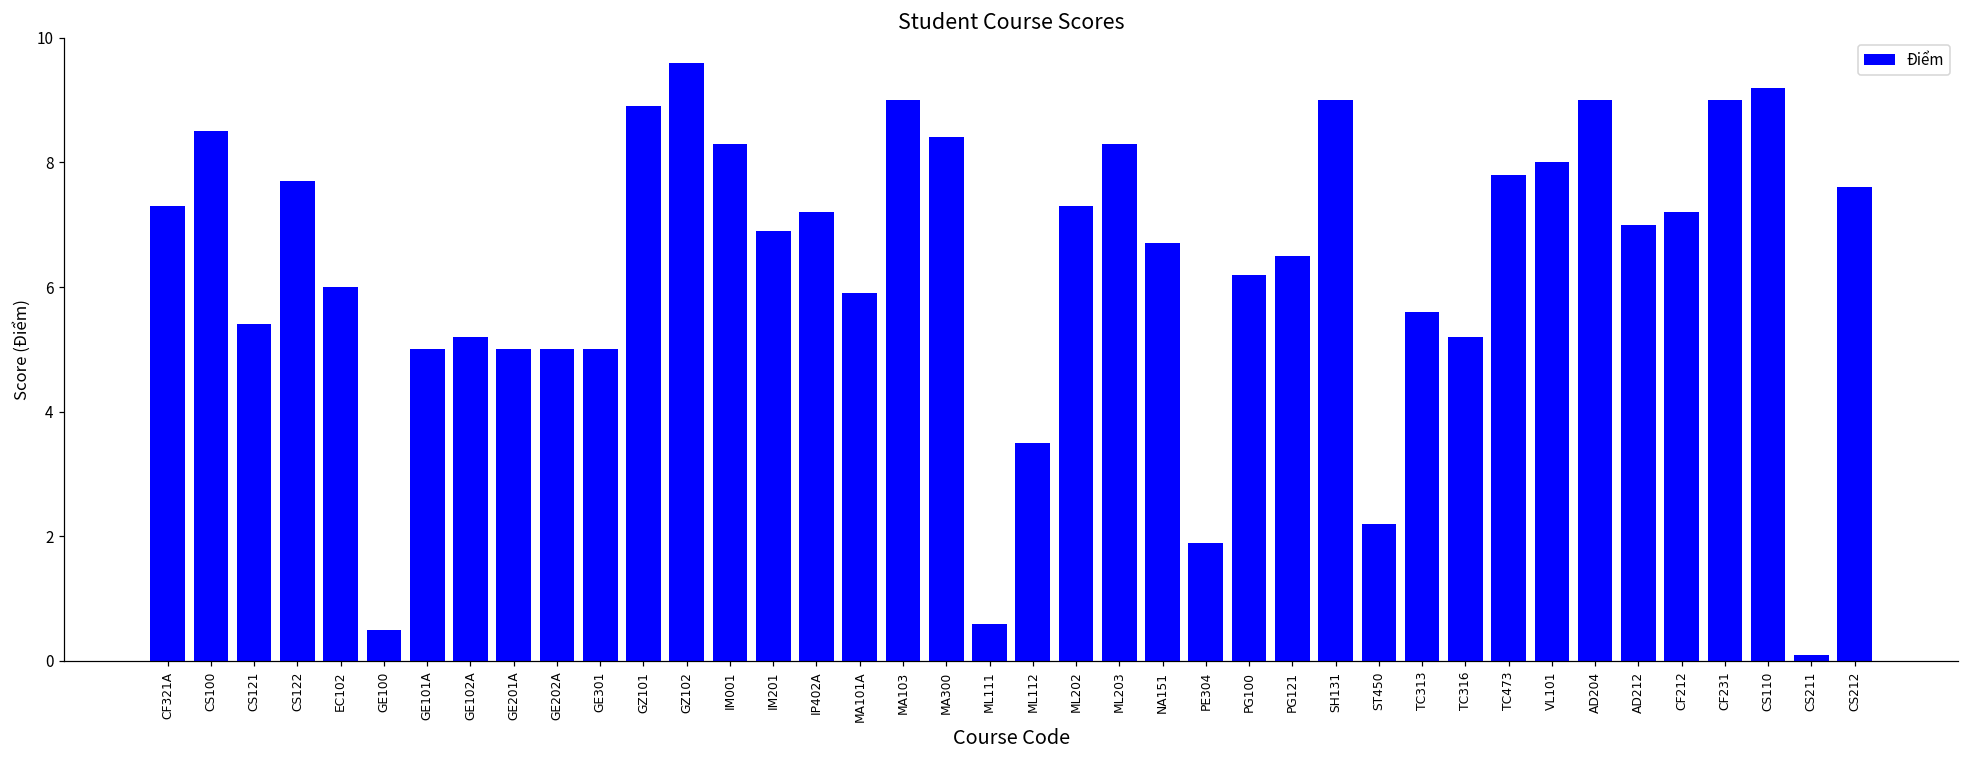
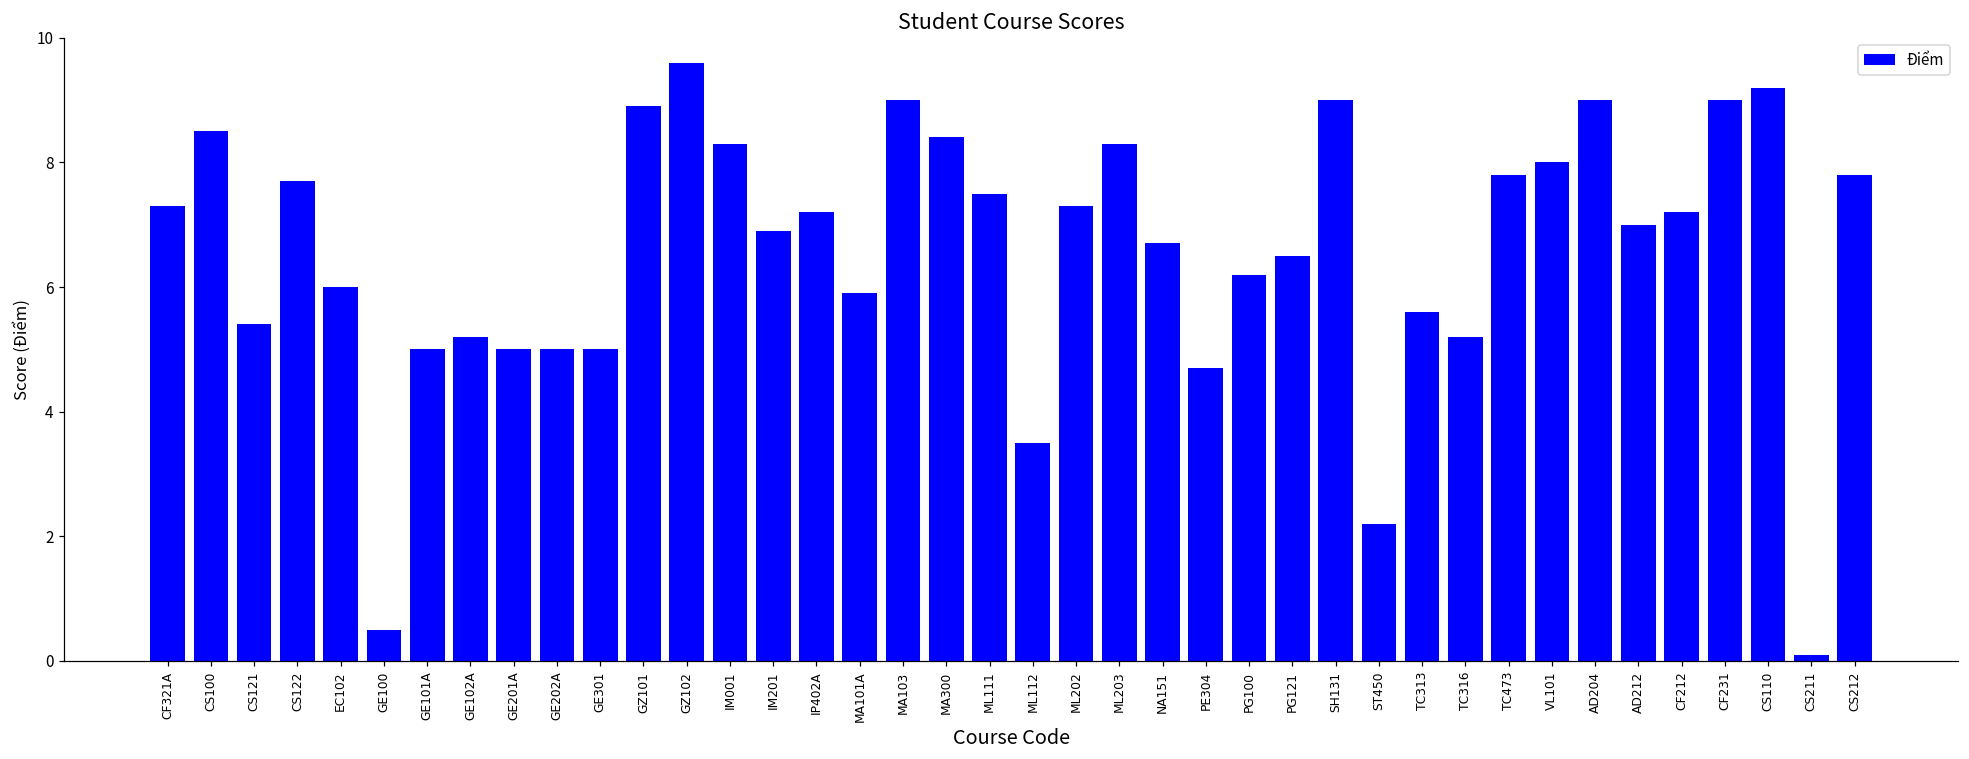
ML111: 0.6 -> 7.5
PE304: 1.9 -> 4.7
CS212: 7.6 -> 7.8
